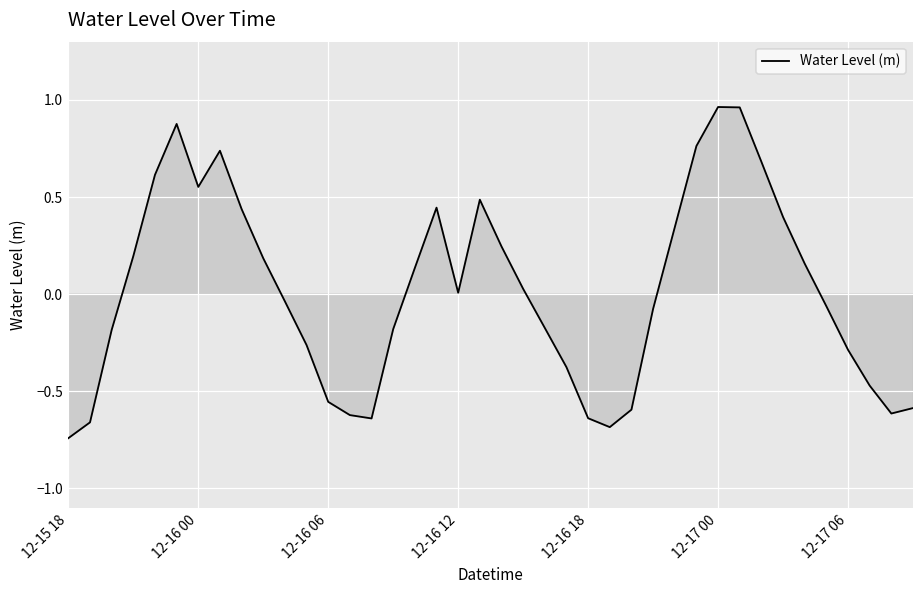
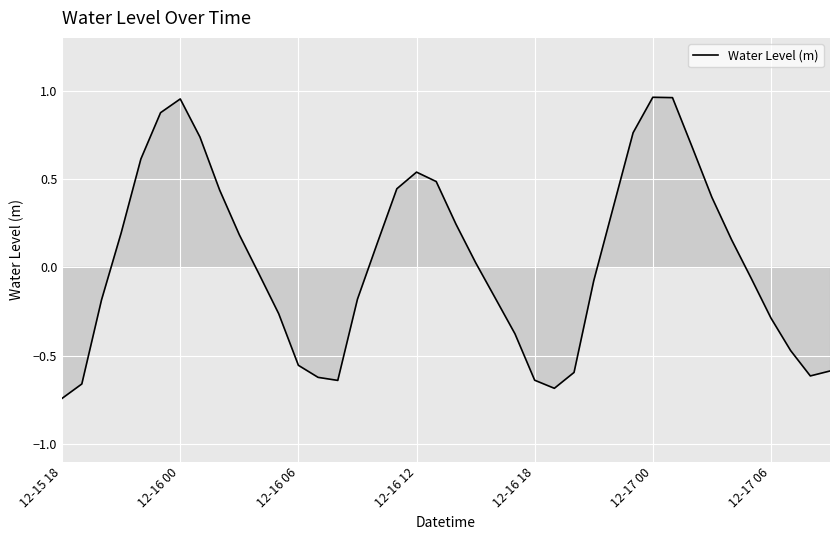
12-16 00: 0.55 -> 0.95
12-16 12: 0.01 -> 0.54
